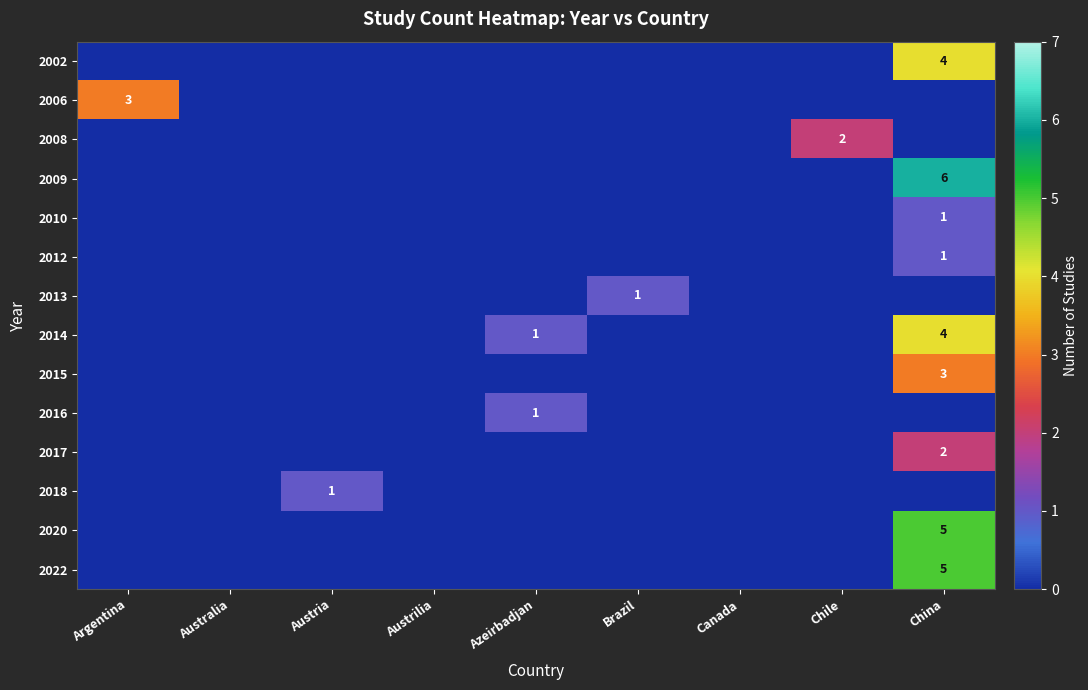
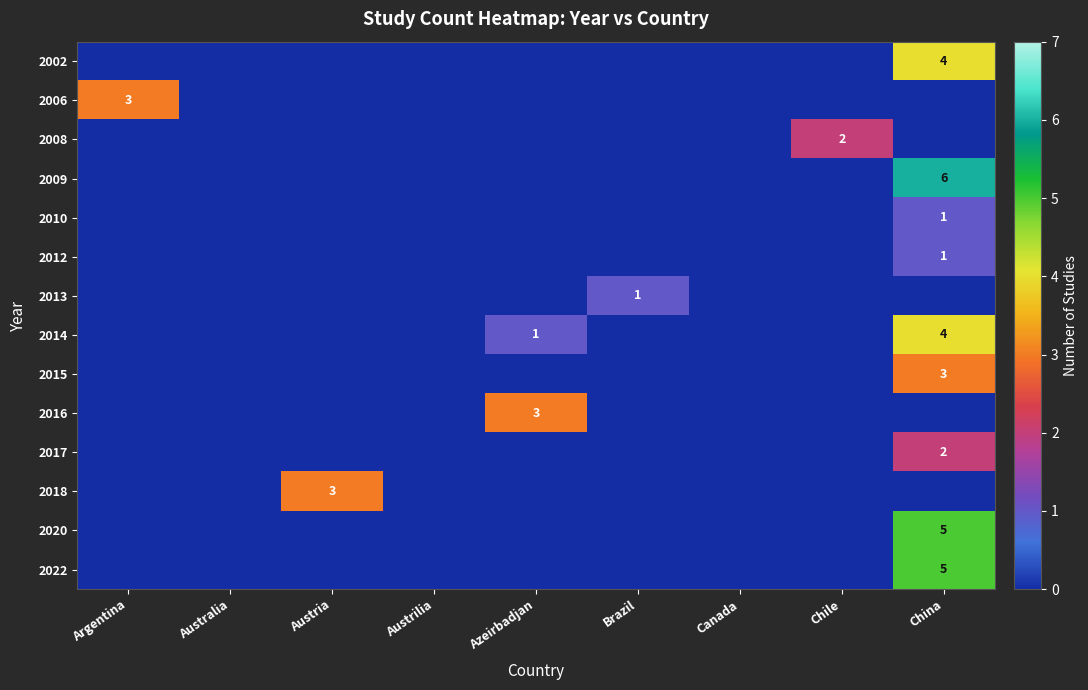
2016, Azeirbadjan: 1 -> 3
2018, Austria: 1 -> 3
